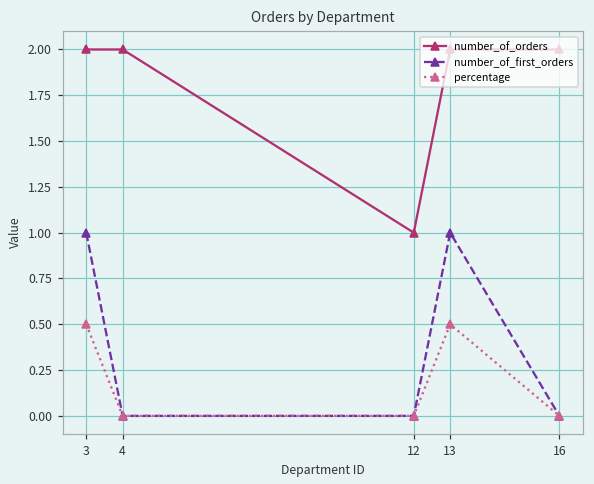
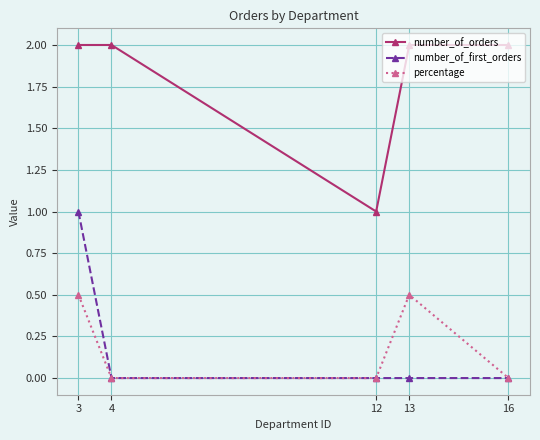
number_of_first_orders, 13: 1 -> 0
